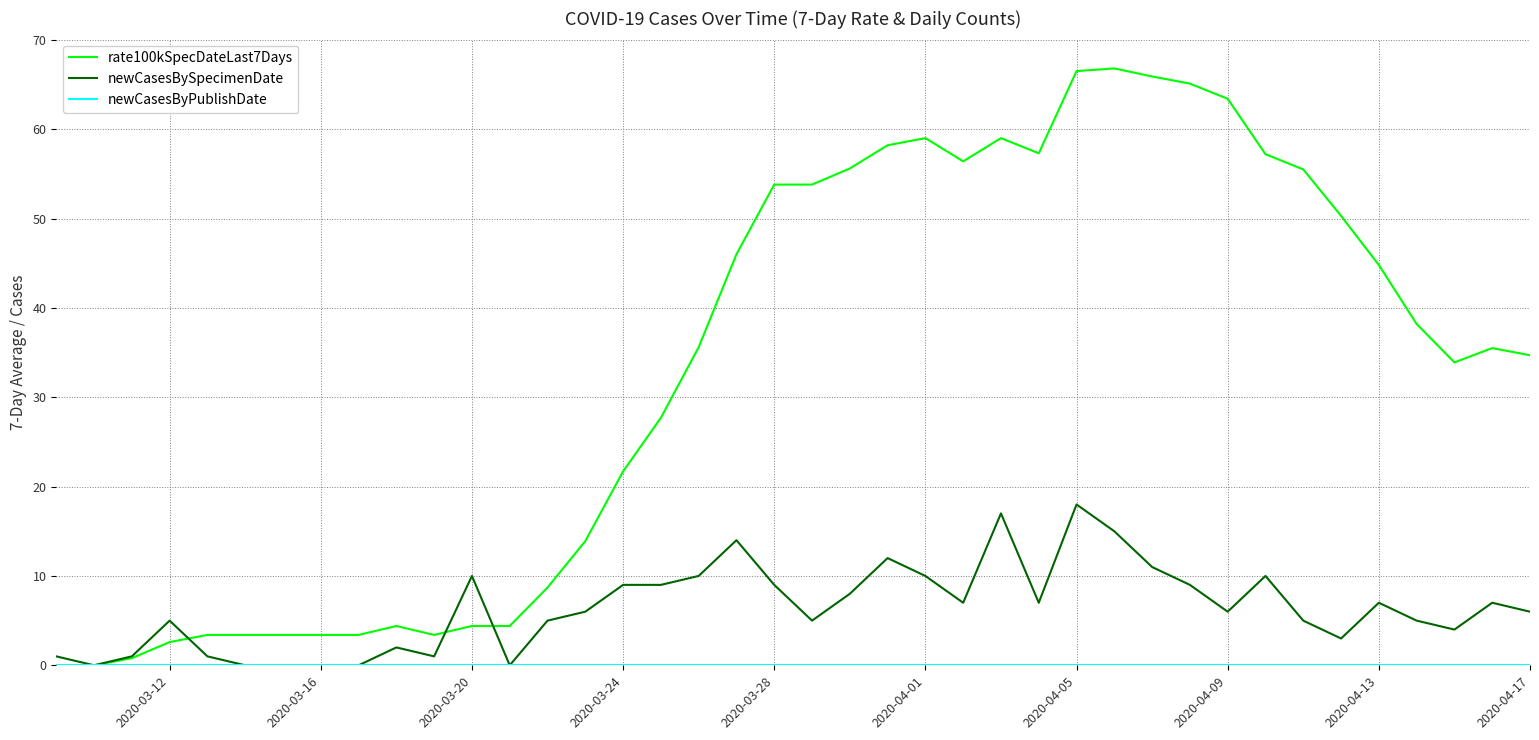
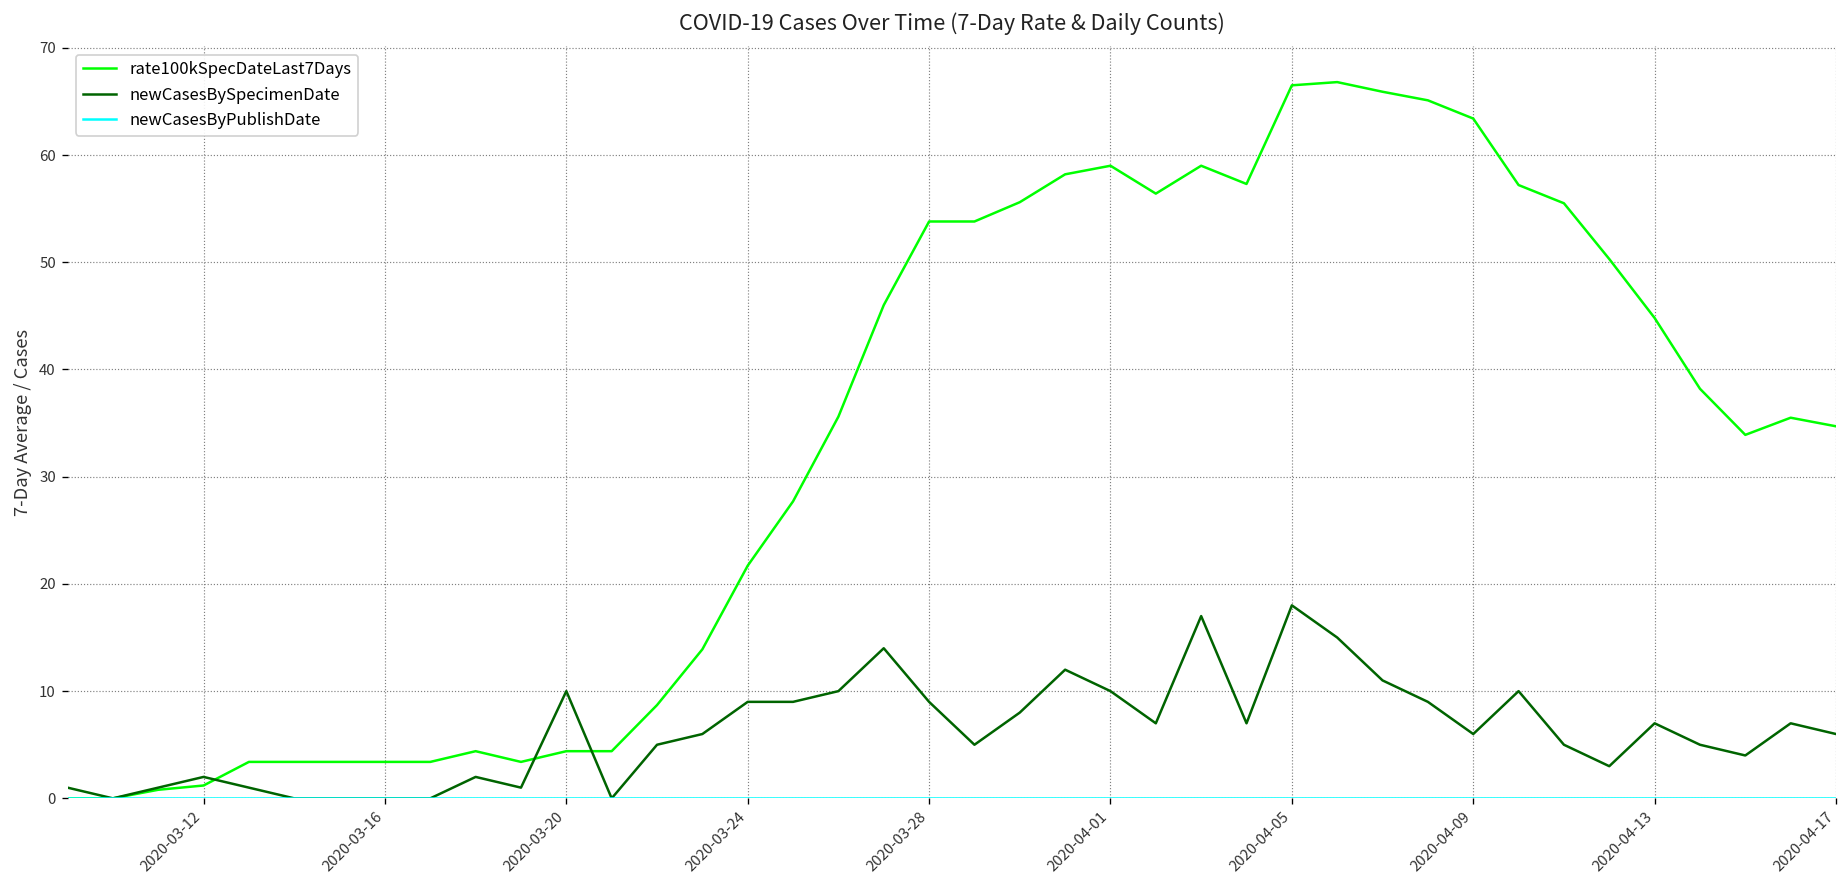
rate100kSpecDateLast7Days, 2020-03-12: 3 -> 1
newCasesBySpecimenDate, 2020-03-12: 5 -> 2
